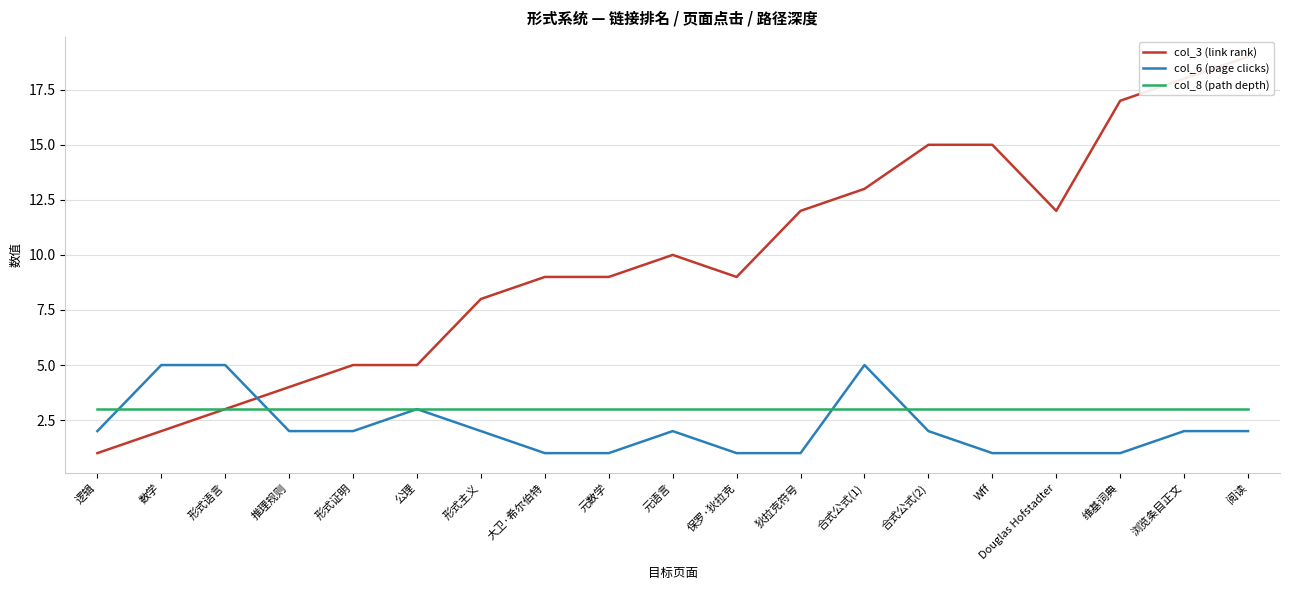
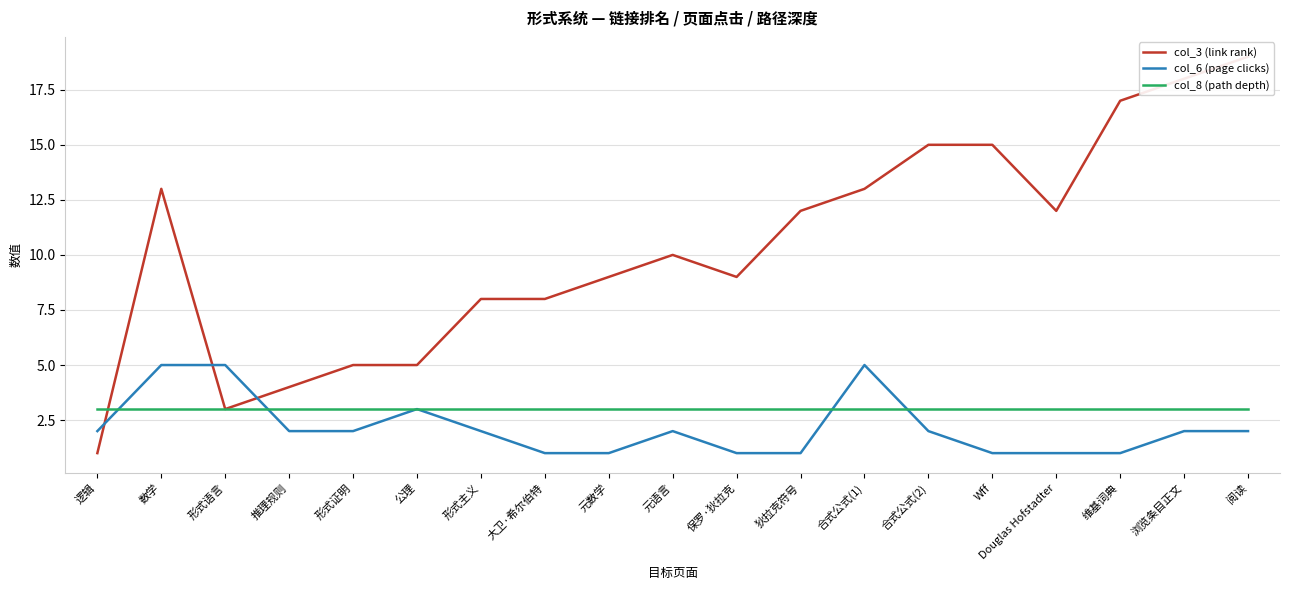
col_3 (link rank), 数学: 2 -> 13
col_3 (link rank), 大卫·希尔伯特: 9 -> 8
